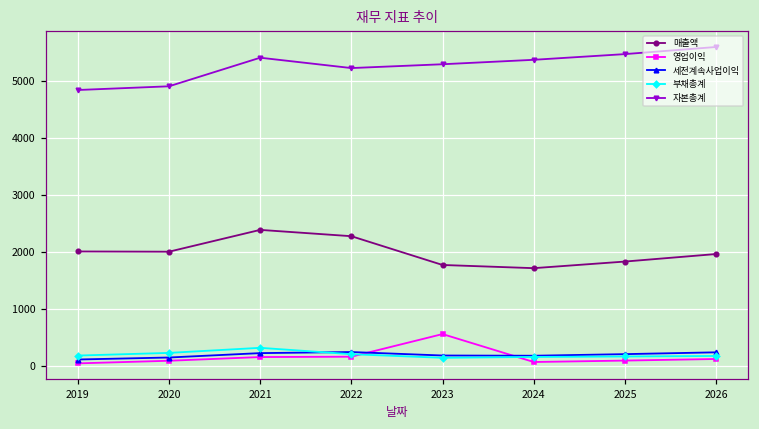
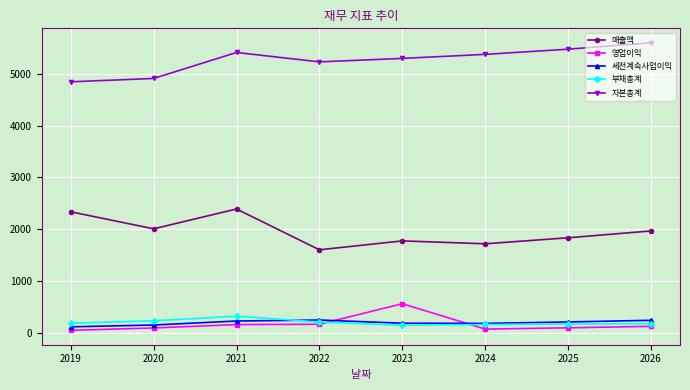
매출액, 2019: 2000 -> 2300
매출액, 2022: 2300 -> 1600
